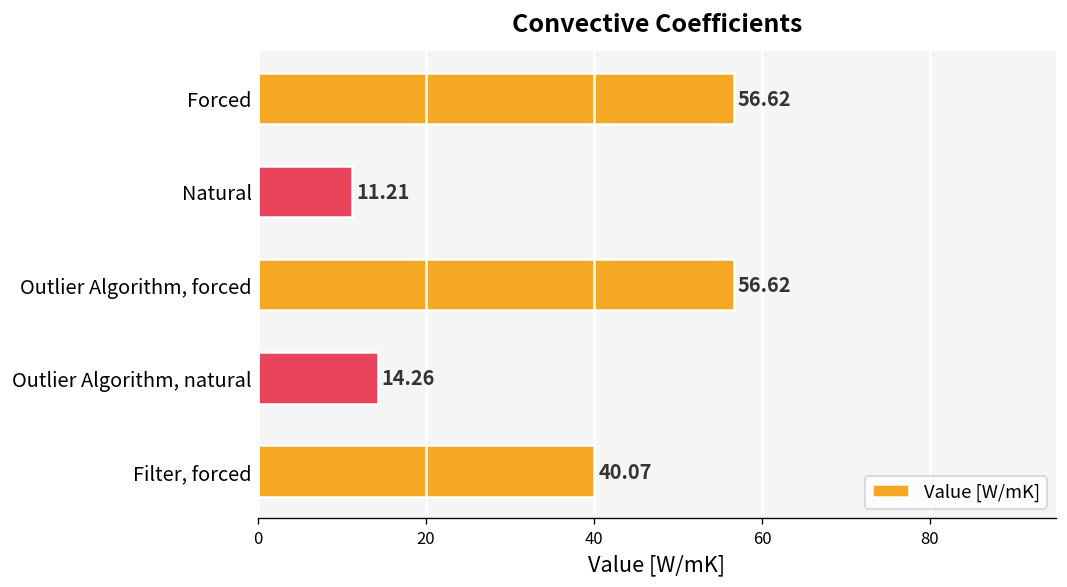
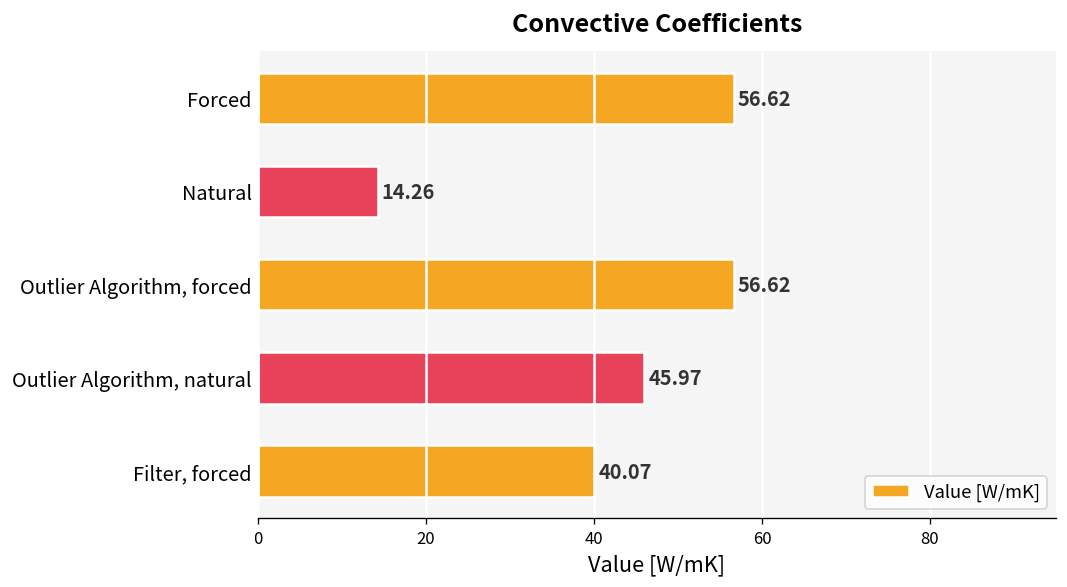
Natural: 11.21 -> 14.26
Outlier Algorithm, natural: 14.26 -> 45.97
